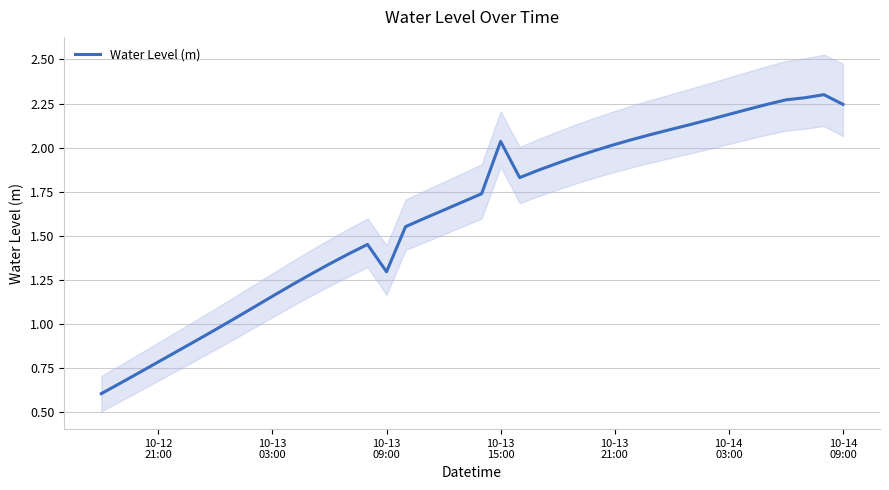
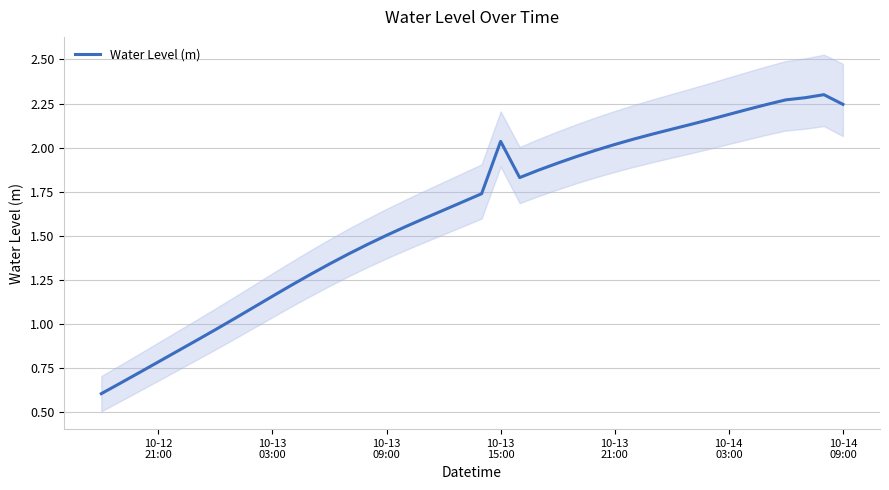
Water Level (m), 10-13 09:00: 1.30 -> 1.50
